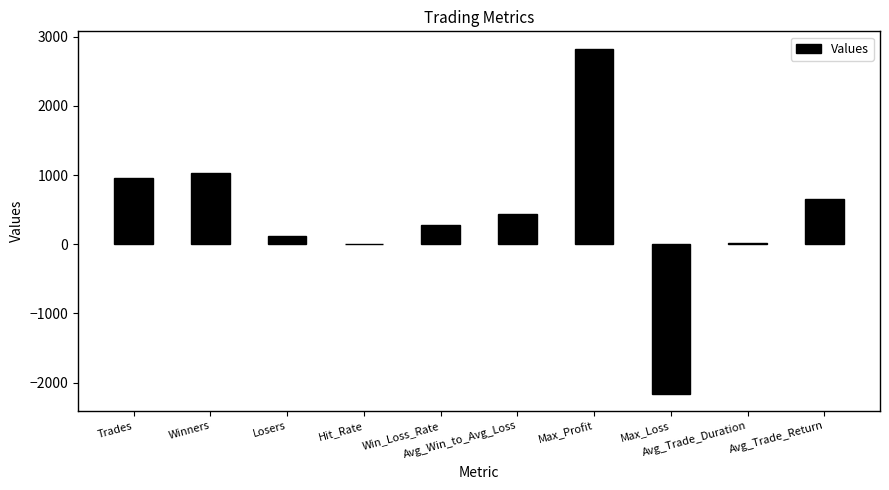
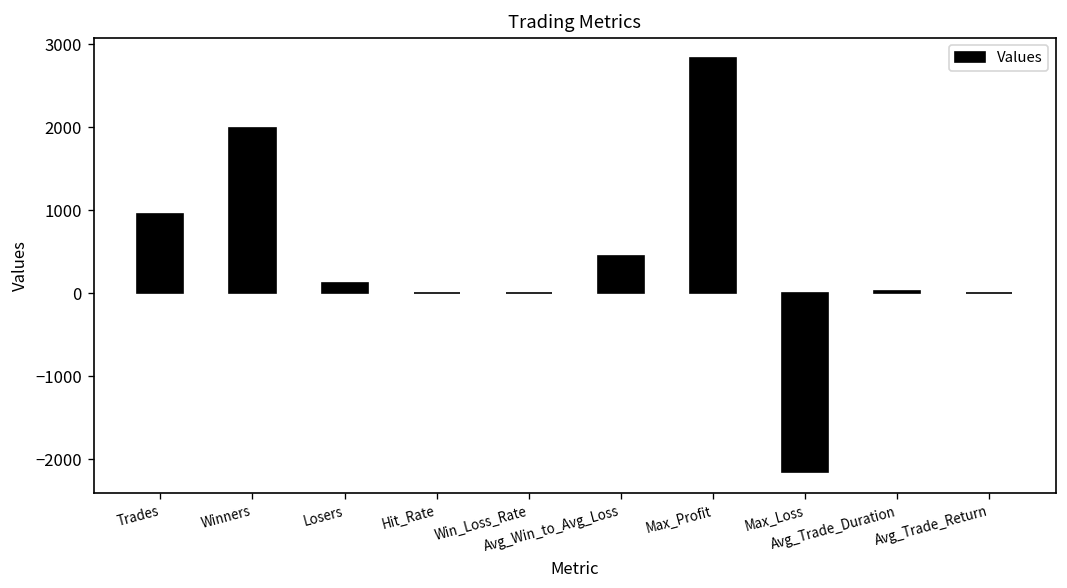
Winners: 1000 -> 2000
Win_Loss_Rate: 300 -> 0
Avg_Trade_Return: 700 -> 0
